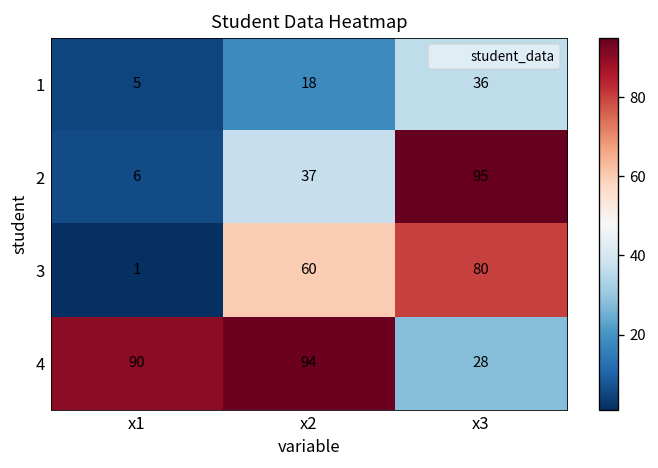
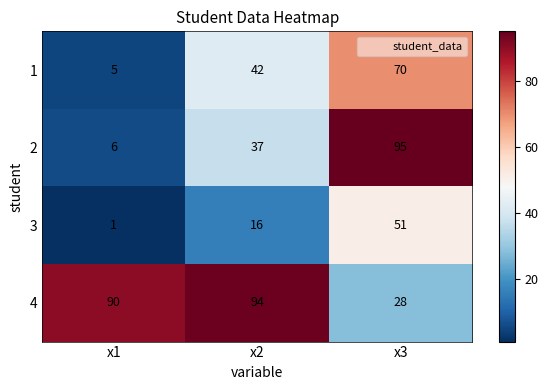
1, x2: 18 -> 42
1, x3: 36 -> 70
3, x2: 60 -> 16
3, x3: 80 -> 51
